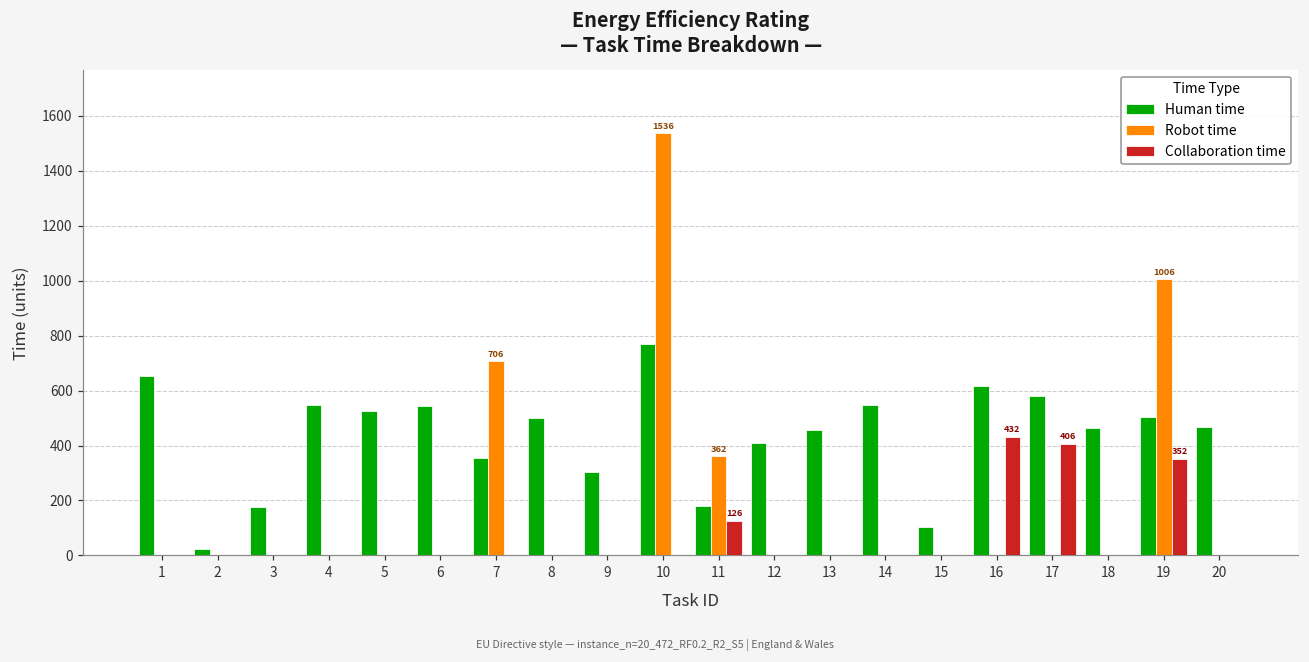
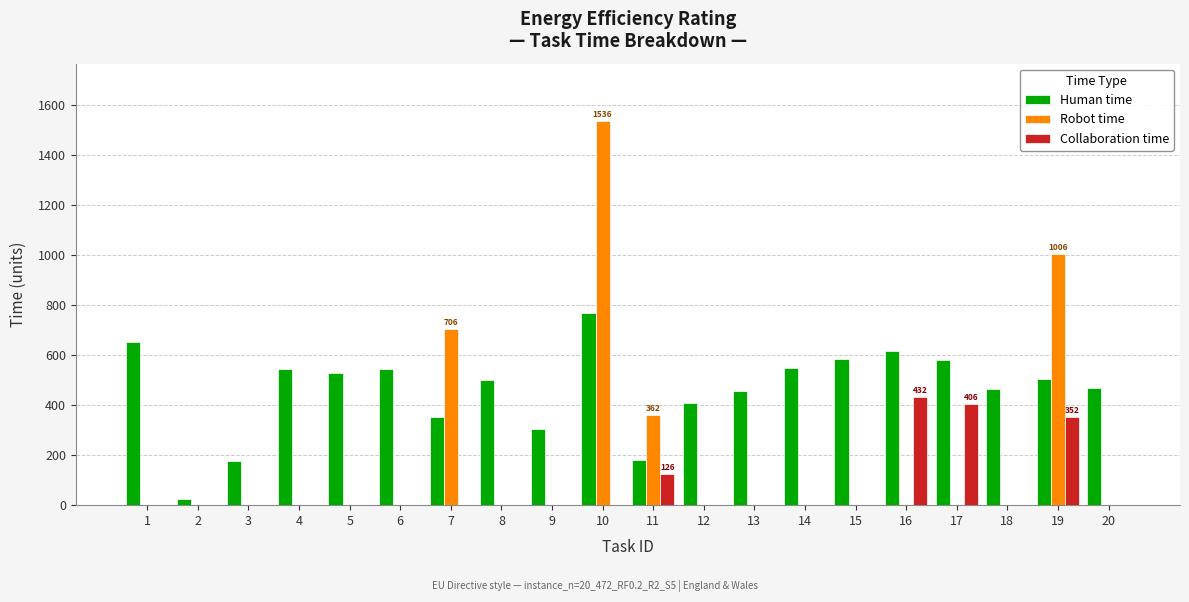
Human time, 15: 100 -> 590
